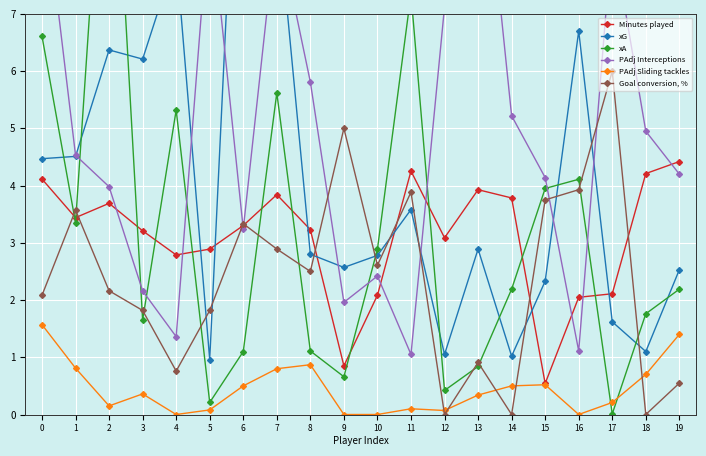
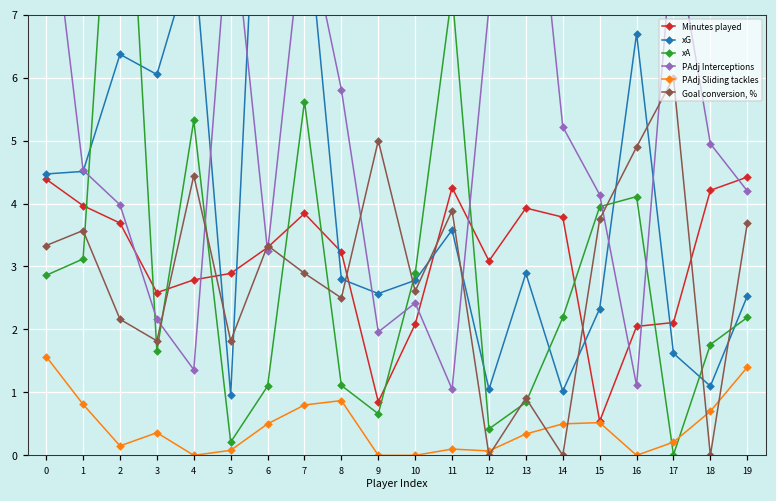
Minutes played, 0: 4.1 -> 4.4
xA, 0: 6.6 -> 2.9
Goal conversion, %, 0: 2.1 -> 3.3
Minutes played, 1: 3.4 -> 4.0
xA, 1: 3.4 -> 3.1
Minutes played, 3: 3.2 -> 2.6
xG, 3: 6.2 -> 6.1
Goal conversion, %, 4: 0.8 -> 4.4
Goal conversion, %, 16: 3.9 -> 4.9
Goal conversion, %, 19: 0.5 -> 3.7
